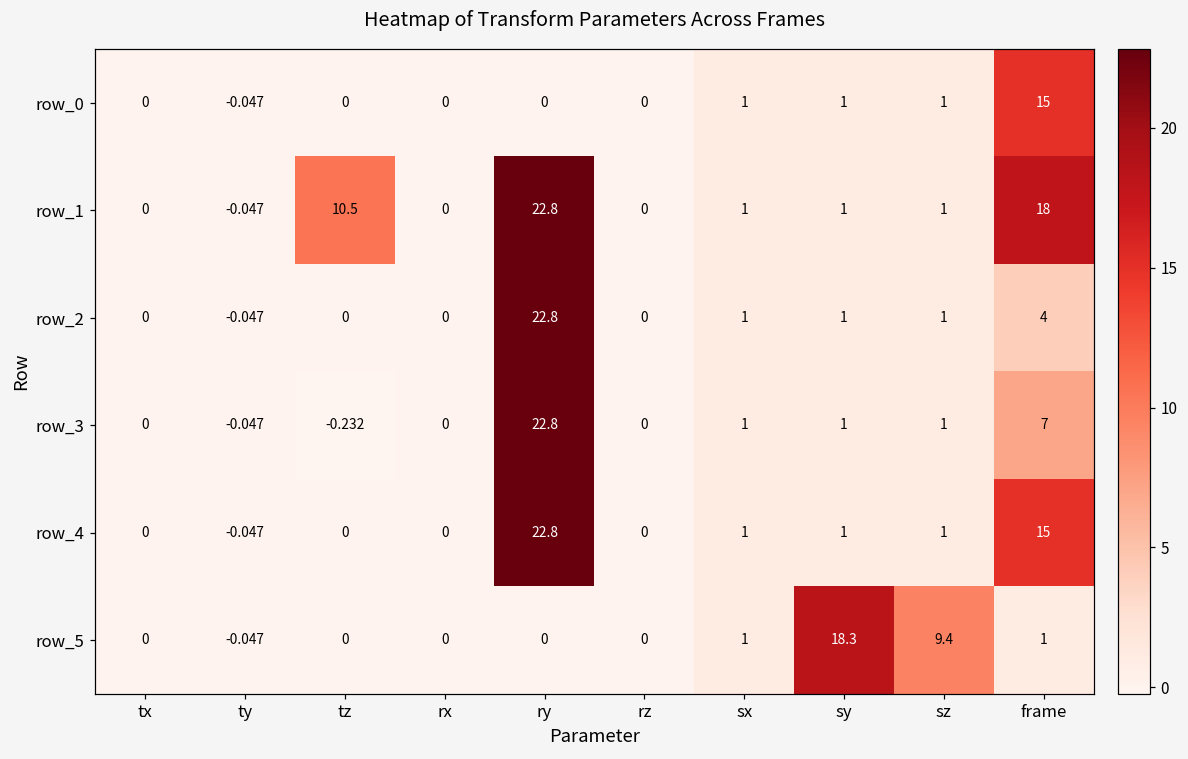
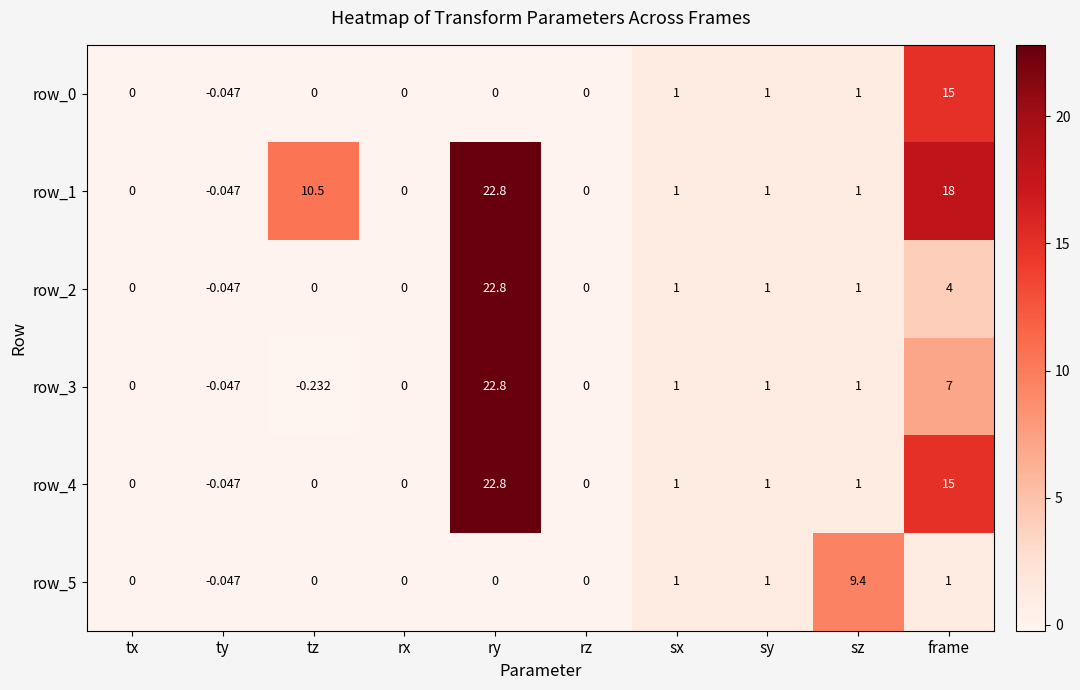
row_5, sy: 18.3 -> 1
